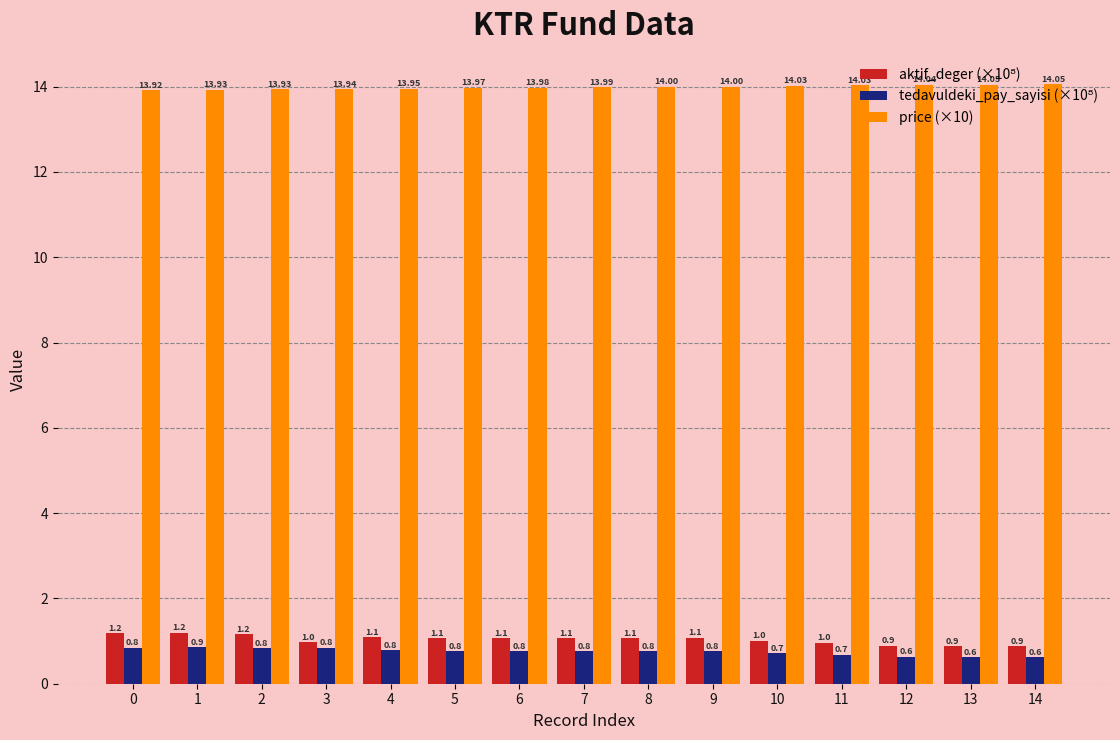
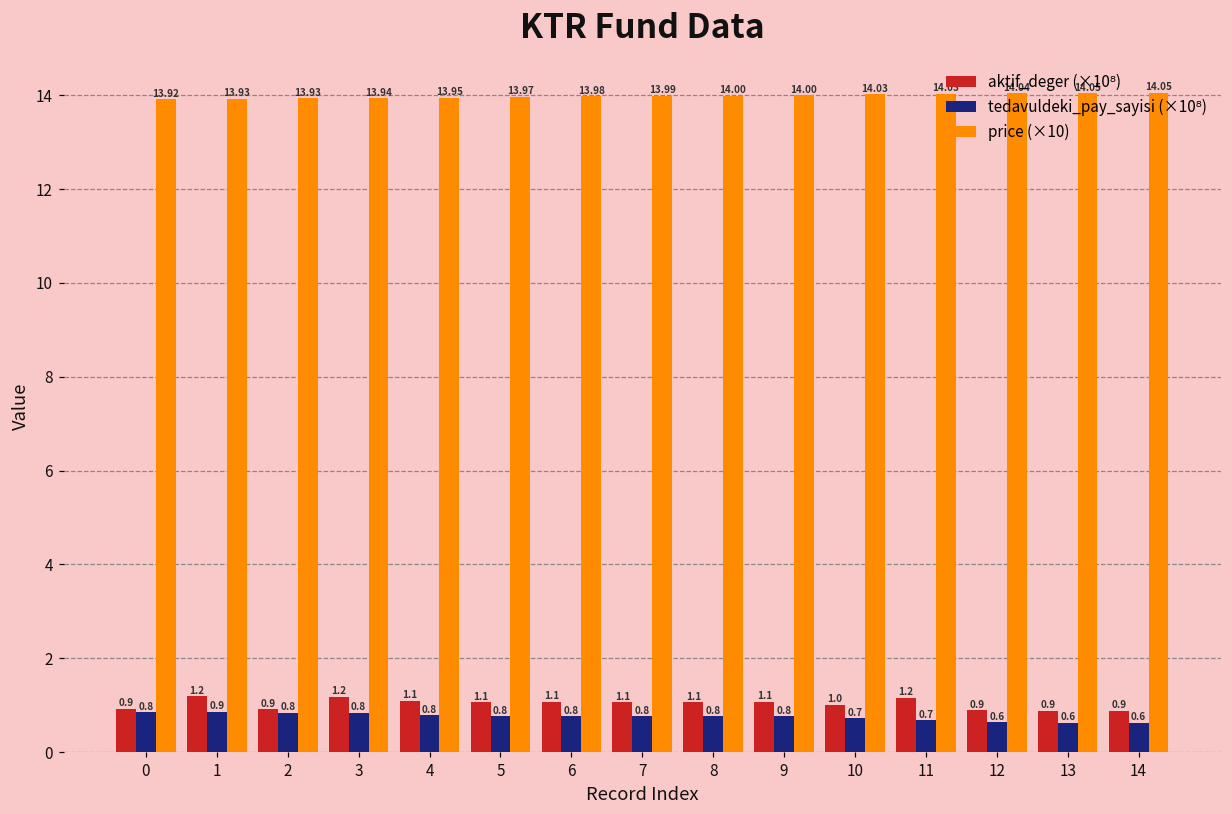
aktif_deger (×10⁸), 0: 1.2 -> 0.9
aktif_deger (×10⁸), 2: 1.2 -> 0.9
aktif_deger (×10⁸), 3: 1.0 -> 1.2
aktif_deger (×10⁸), 11: 1.0 -> 1.2
